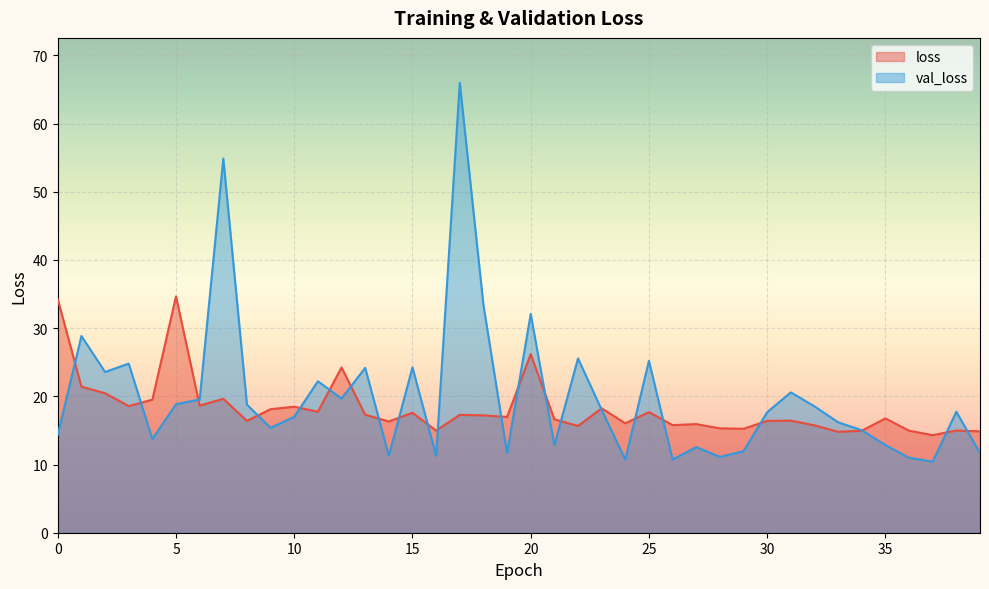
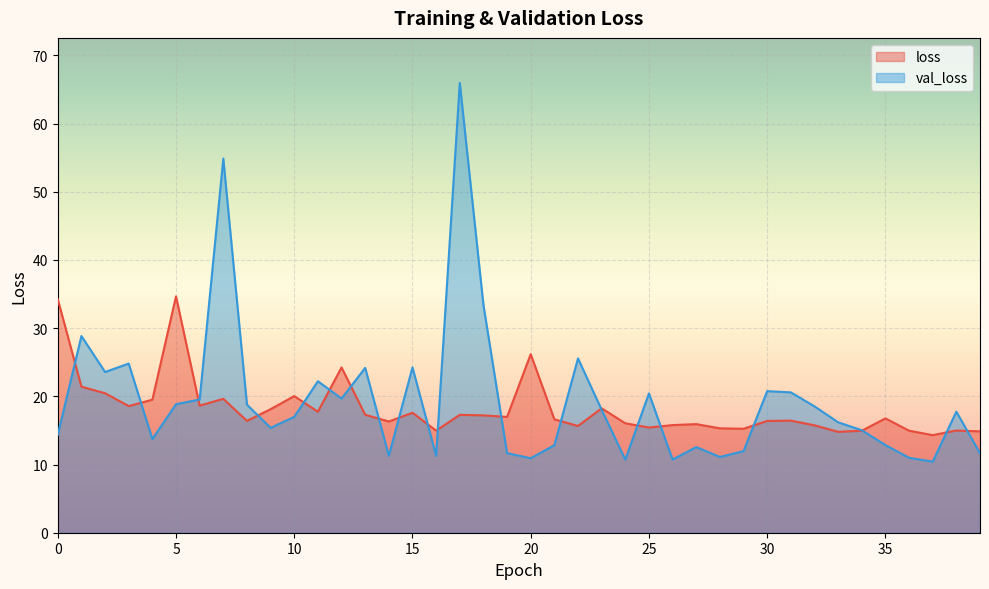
loss, 10: 18 -> 20
val_loss, 20: 32 -> 11
loss, 25: 18 -> 15
val_loss, 25: 25 -> 20
val_loss, 30: 18 -> 21
